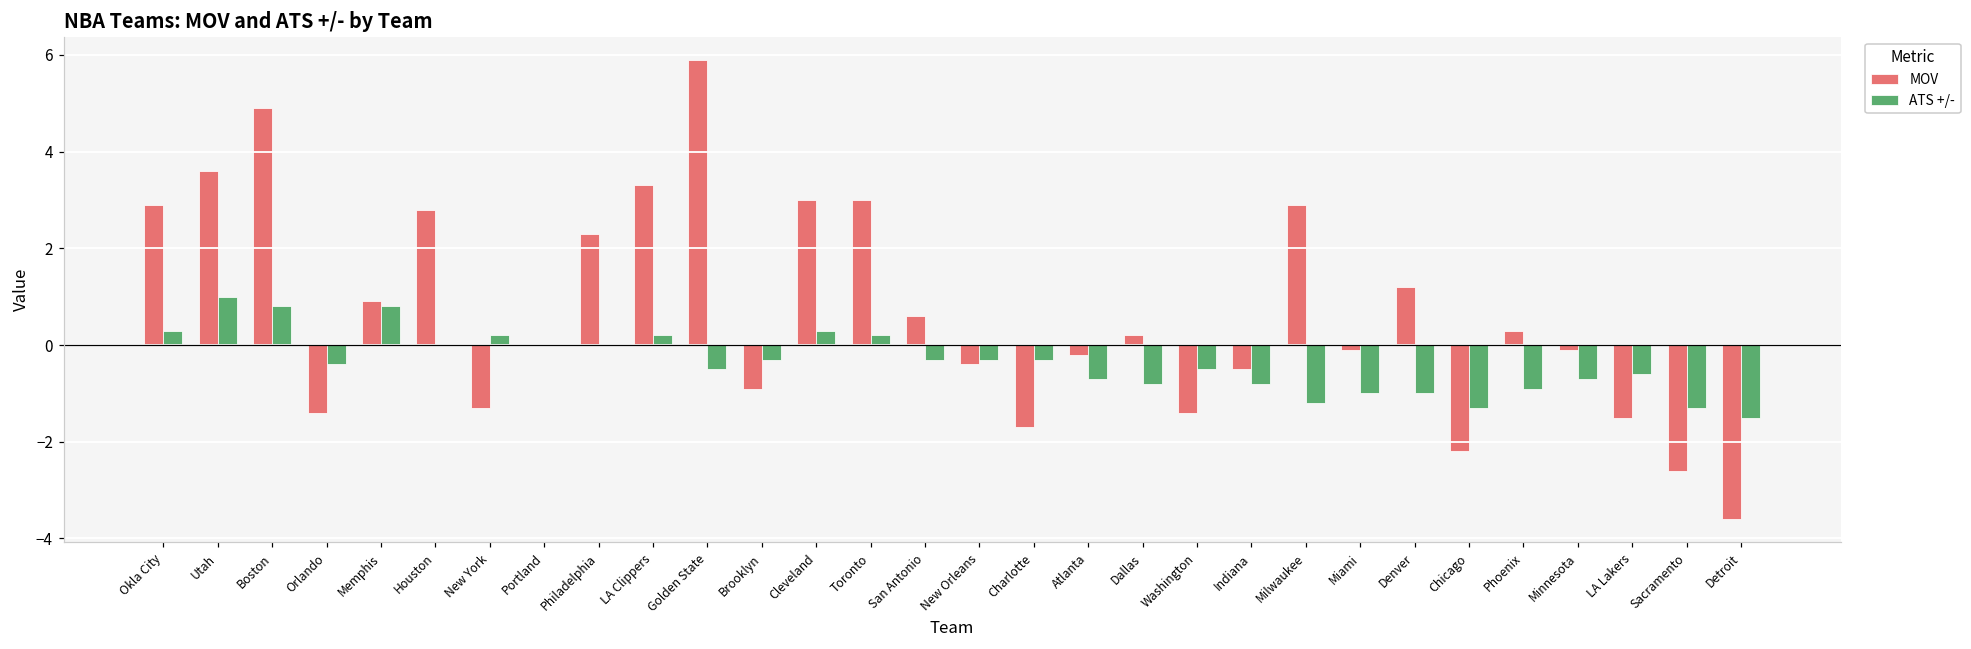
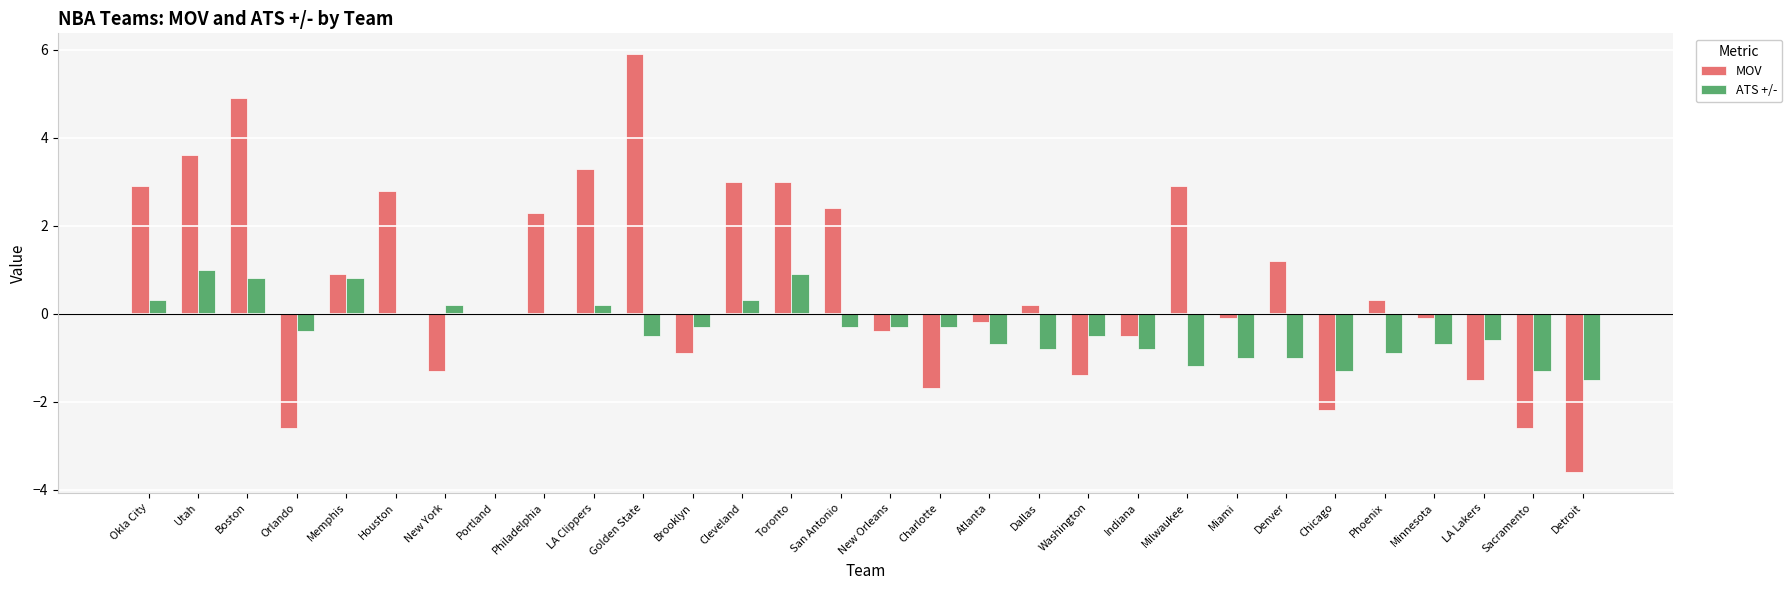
MOV, Orlando: -1.4 -> -2.6
ATS +/-, Toronto: 0.2 -> 0.9
MOV, San Antonio: 0.6 -> 2.4
